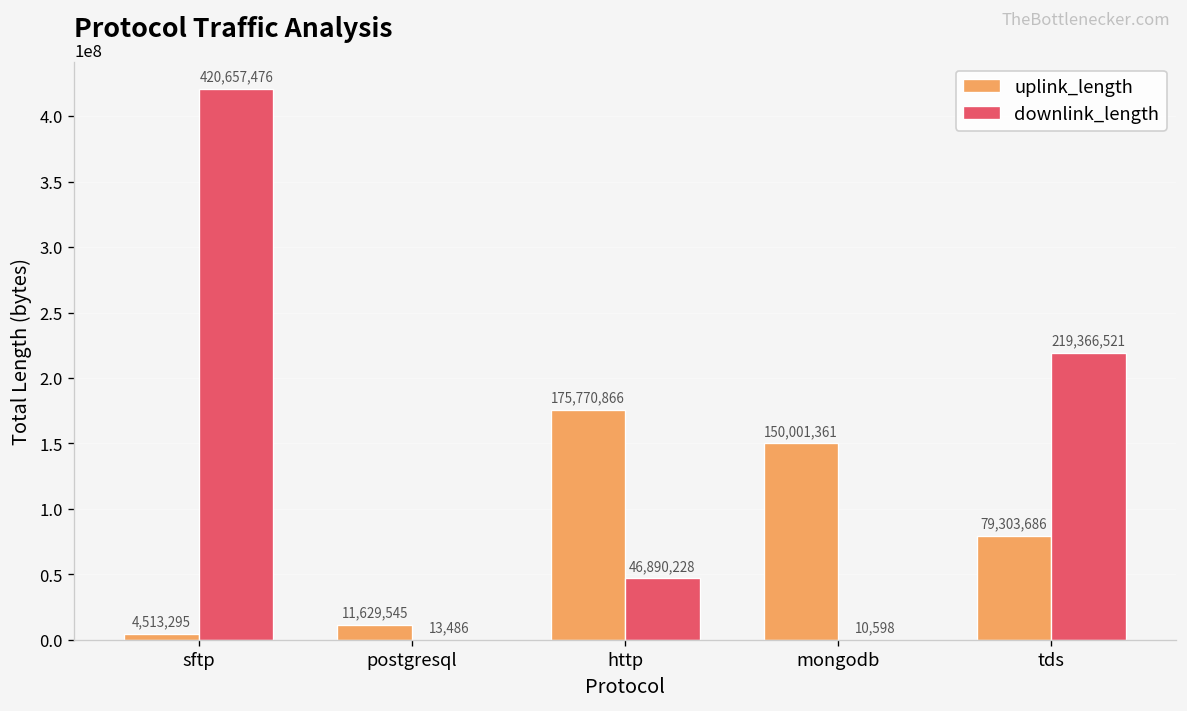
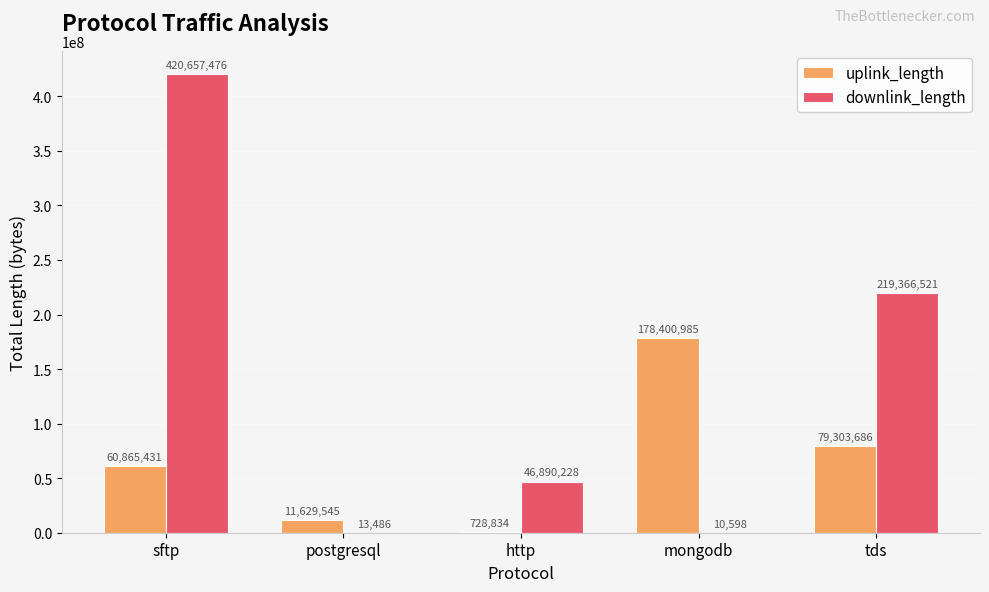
uplink_length, sftp: 4,513,295 -> 60,865,431
uplink_length, http: 175,770,866 -> 728,834
uplink_length, mongodb: 150,001,361 -> 178,400,985
